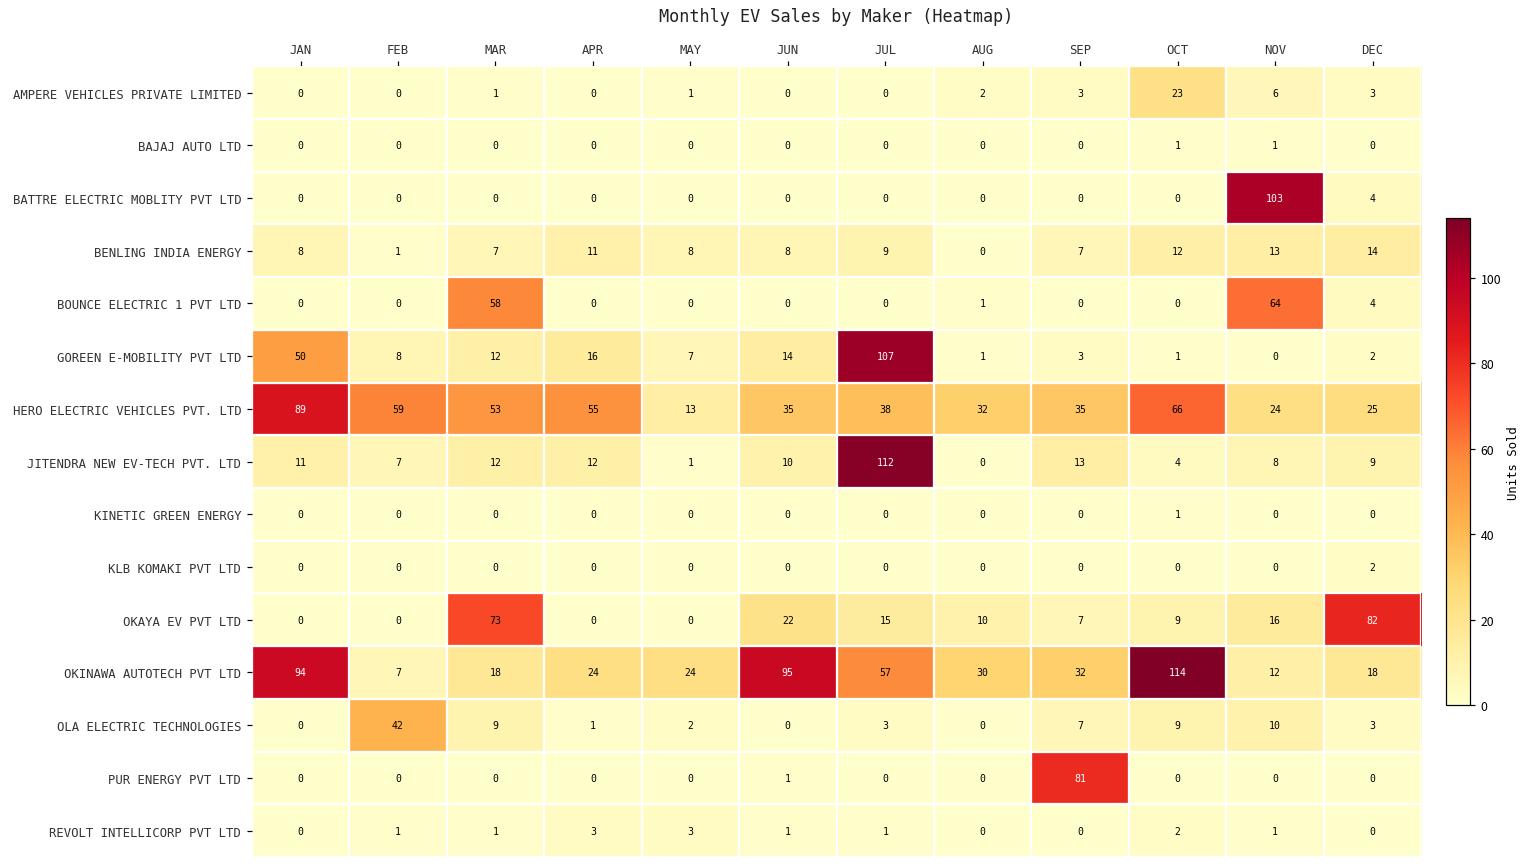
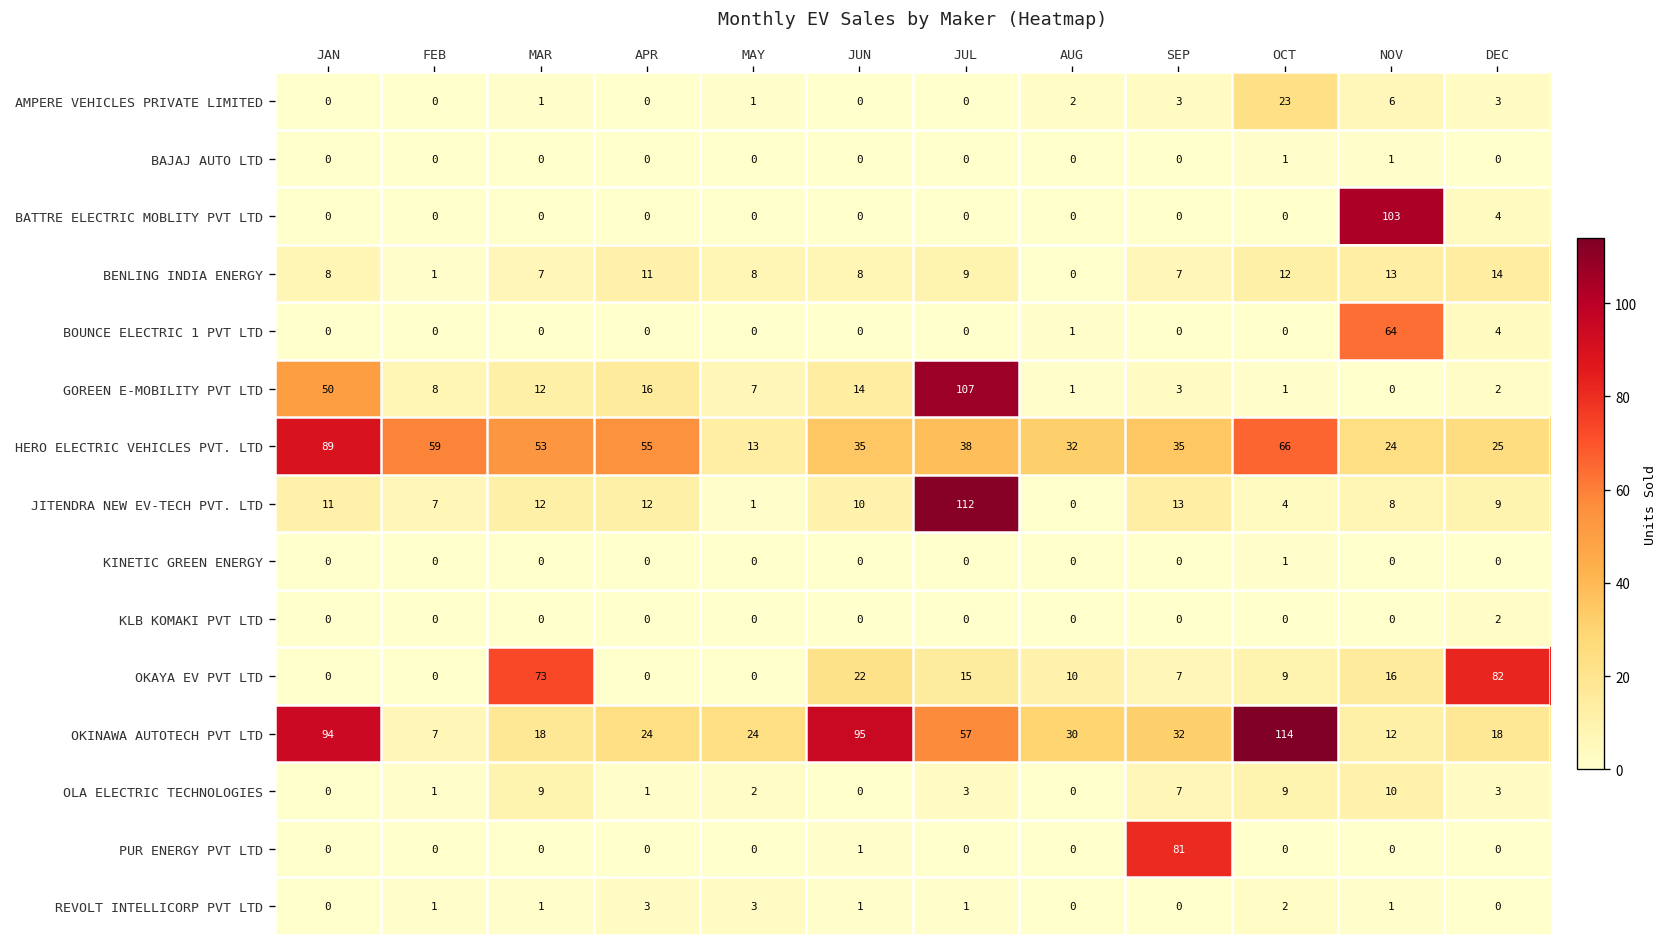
BOUNCE ELECTRIC 1 PVT LTD, MAR: 58 -> 0
OLA ELECTRIC TECHNOLOGIES, FEB: 42 -> 1
